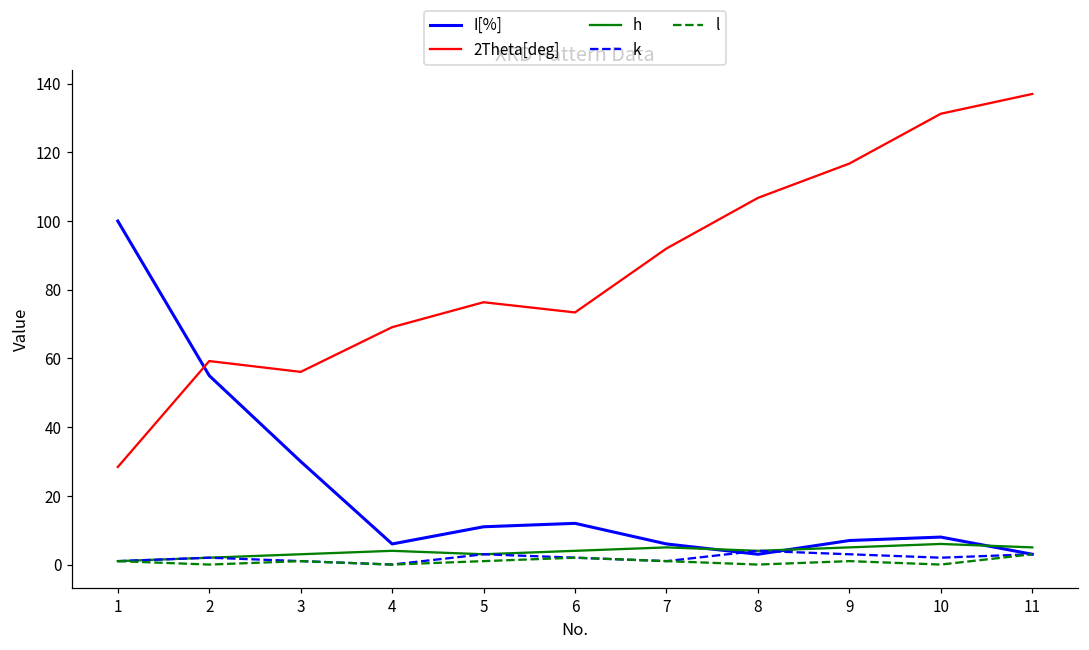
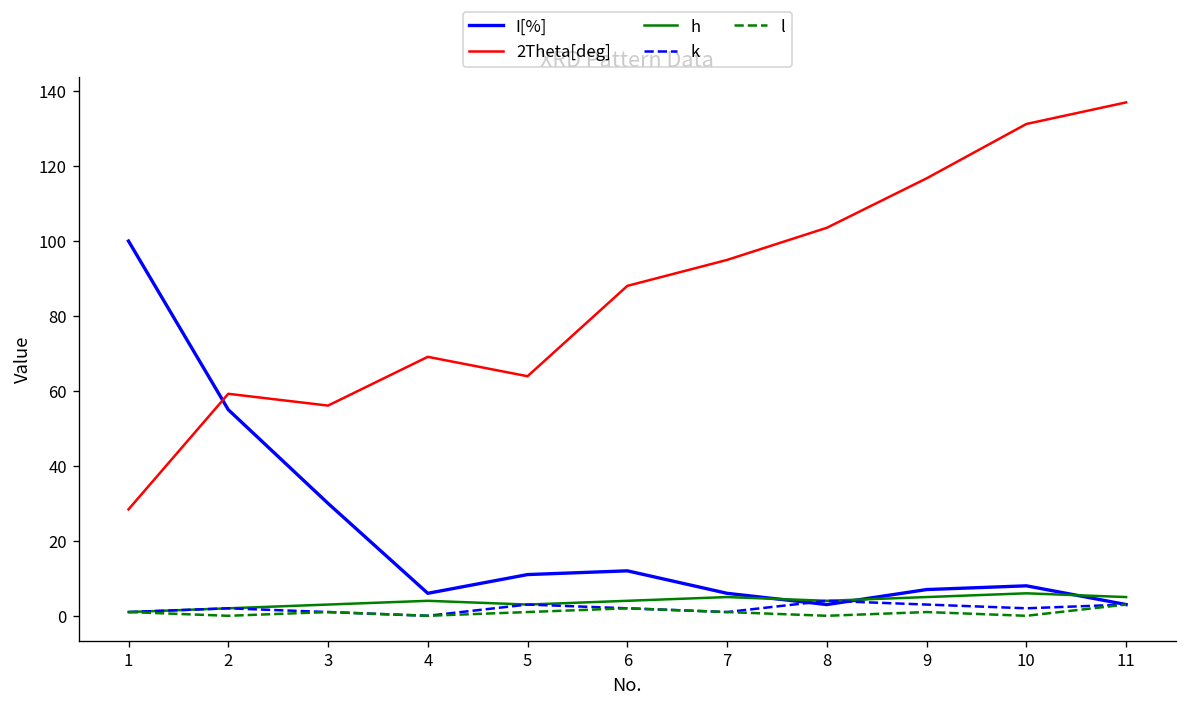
2Theta[deg], 5: 76 -> 64
2Theta[deg], 6: 73 -> 88
2Theta[deg], 7: 92 -> 95
2Theta[deg], 8: 107 -> 104
